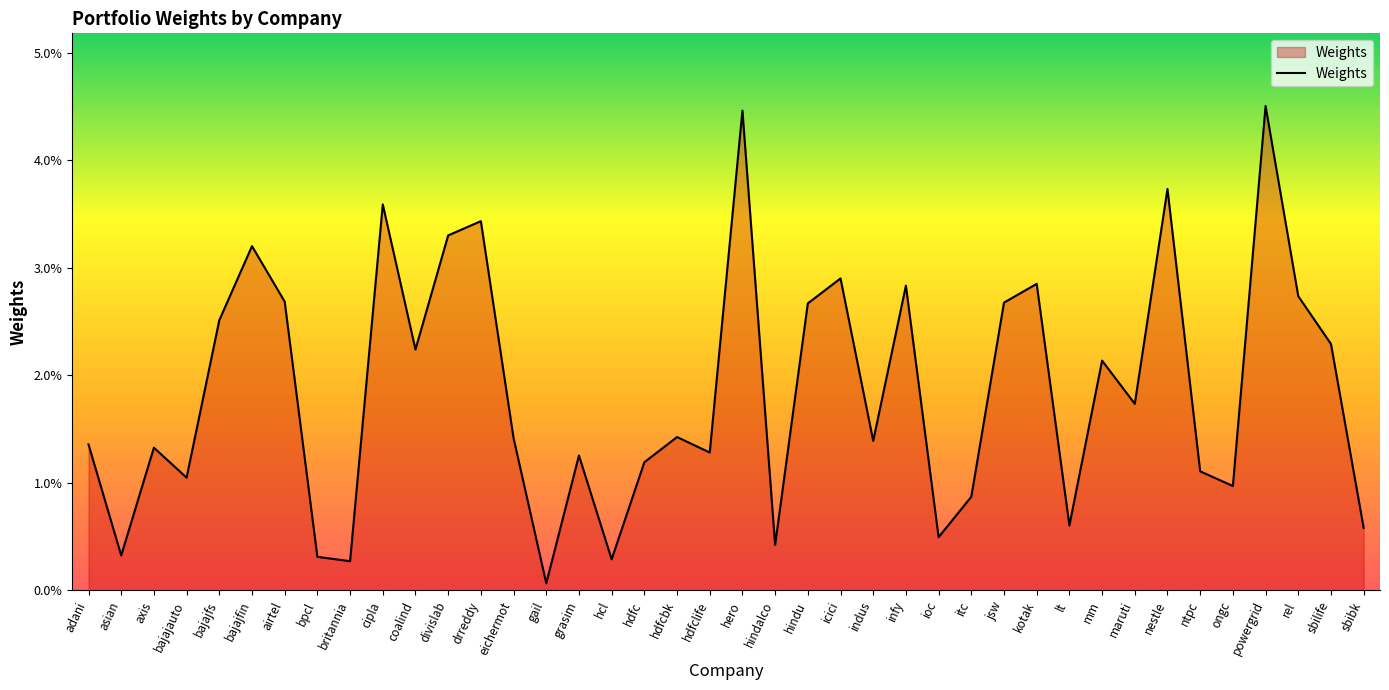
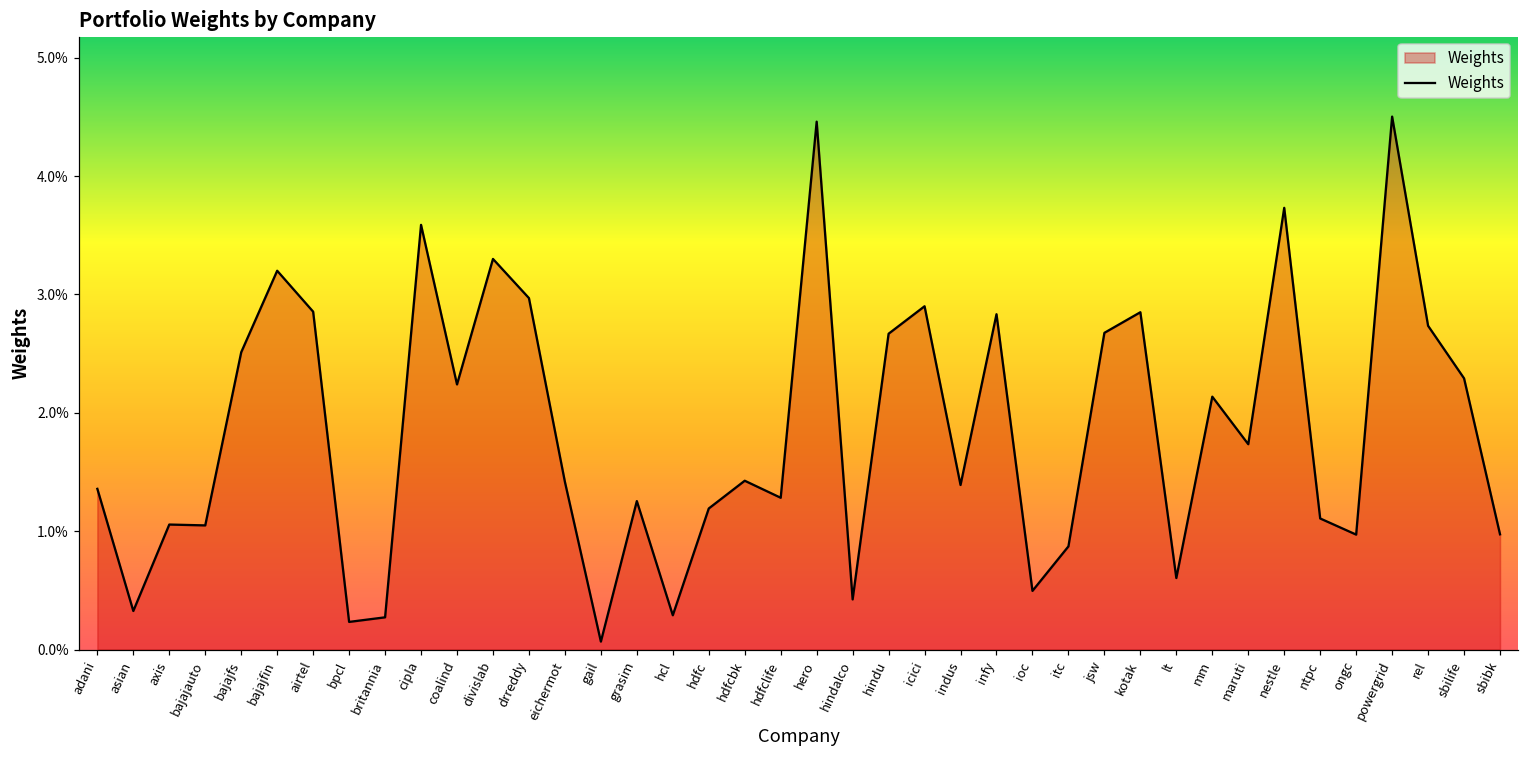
axis: 1.33% -> 1.06%
airtel: 2.68% -> 2.85%
bpcl: 0.31% -> 0.23%
drreddy: 3.43% -> 2.97%
sbibk: 0.58% -> 0.97%
